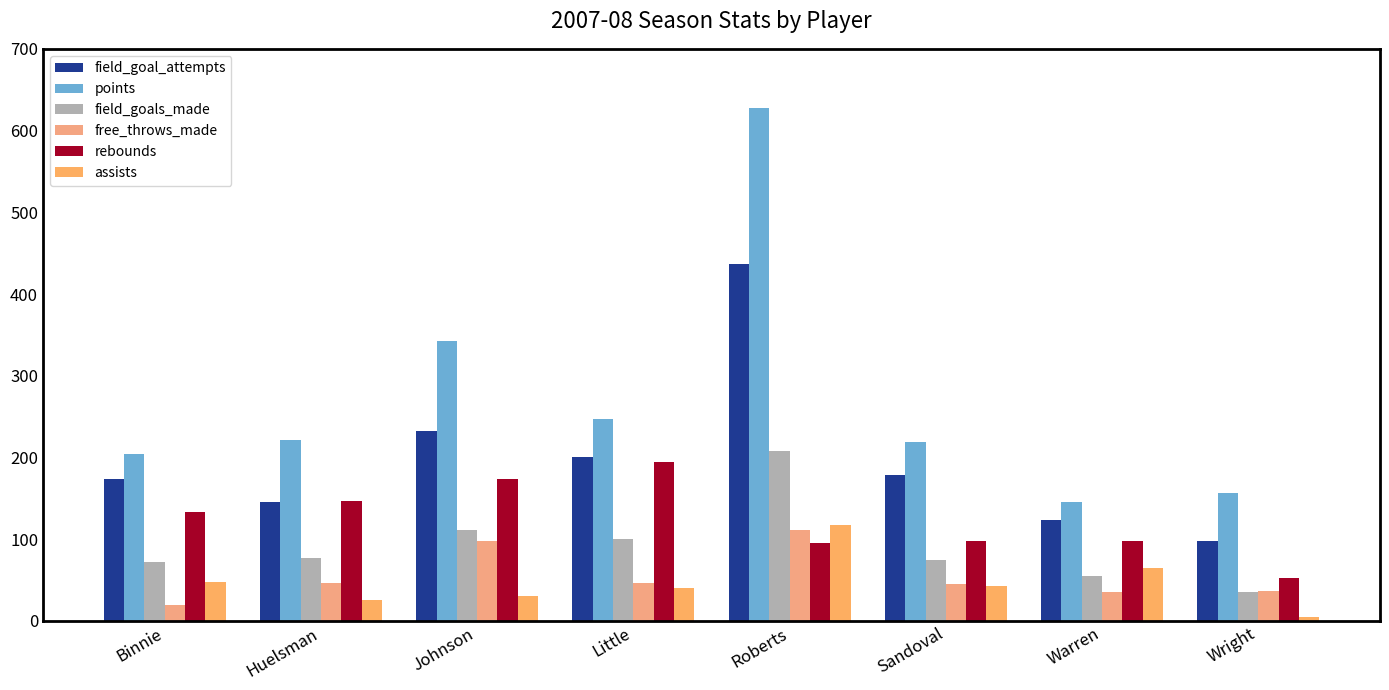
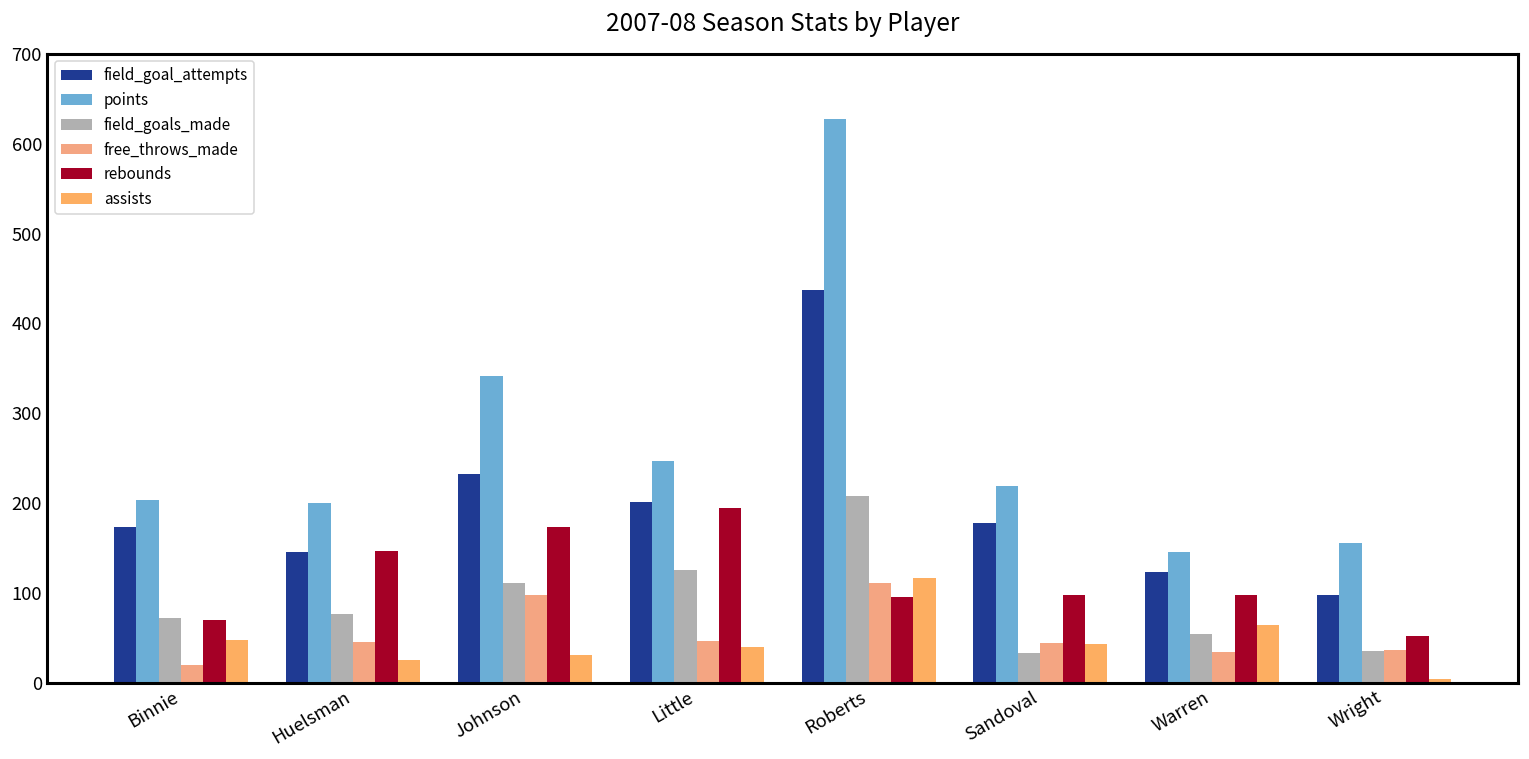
rebounds, Binnie: 130 -> 70
points, Huelsman: 220 -> 200
field_goals_made, Little: 100 -> 130
field_goals_made, Sandoval: 70 -> 30
